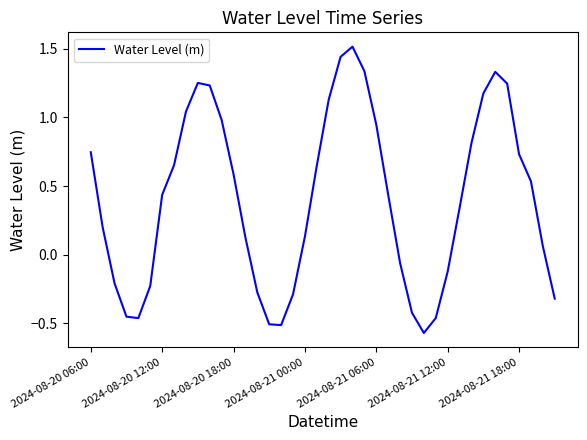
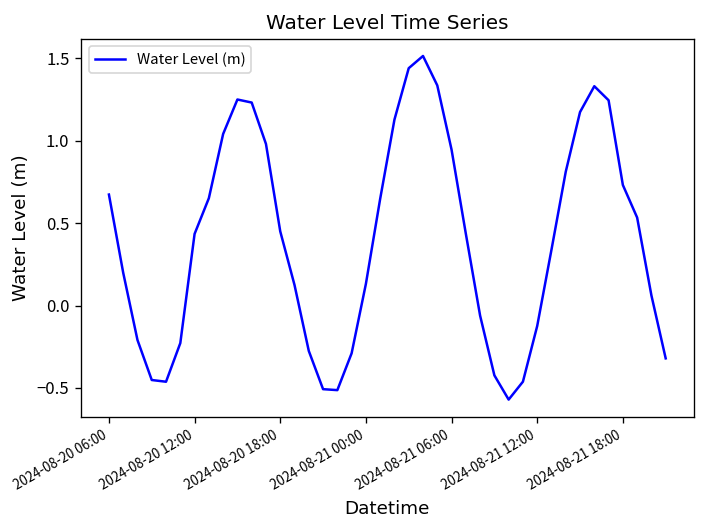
2024-08-20 06:00: 0.75 -> 0.67
2024-08-20 18:00: 0.59 -> 0.45
